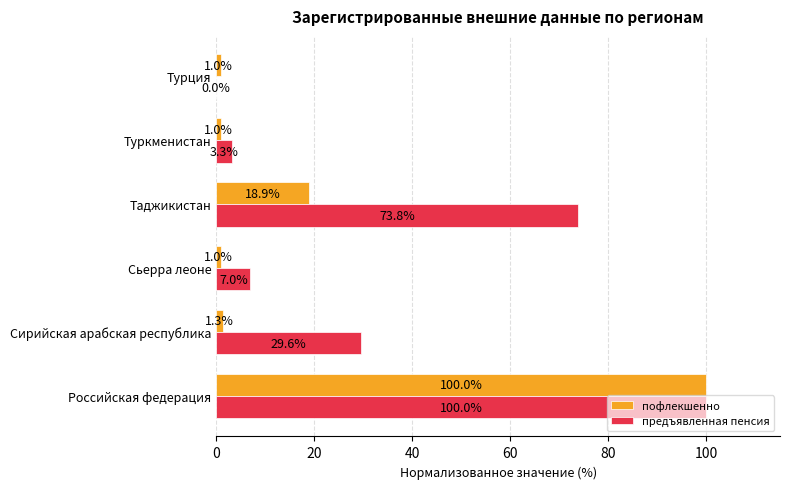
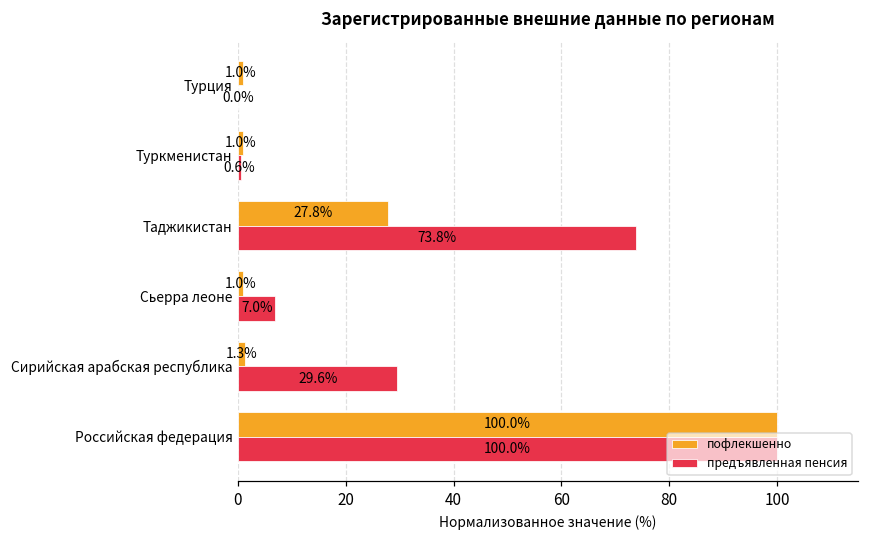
предъявленная пенсия, Туркменистан: 3.3% -> 0.6%
пофлекшенно, Таджикистан: 18.9% -> 27.8%
